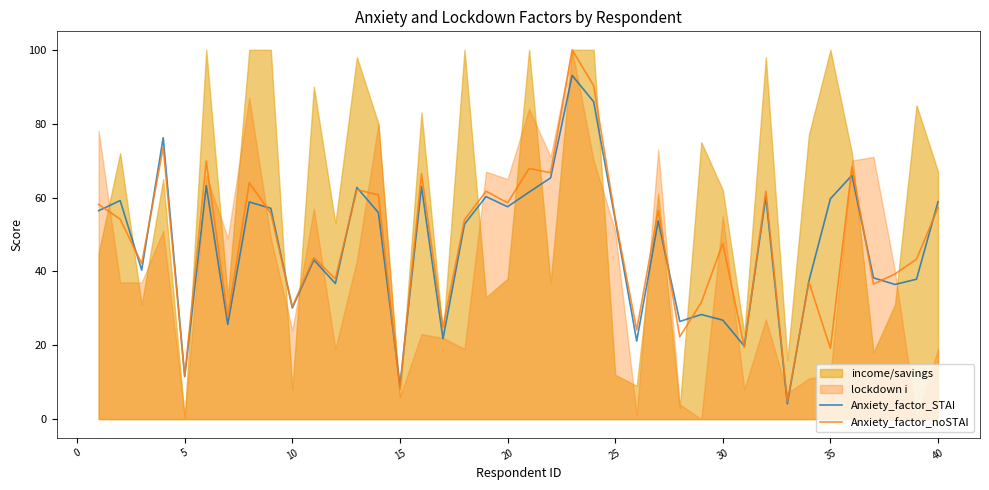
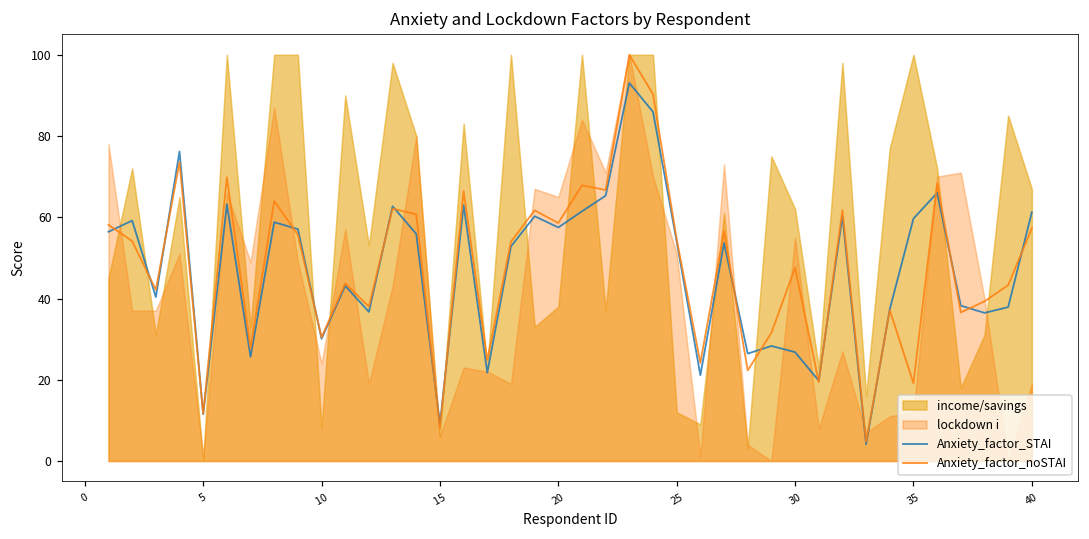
Anxiety_factor_STAI, 40: 59 -> 61
